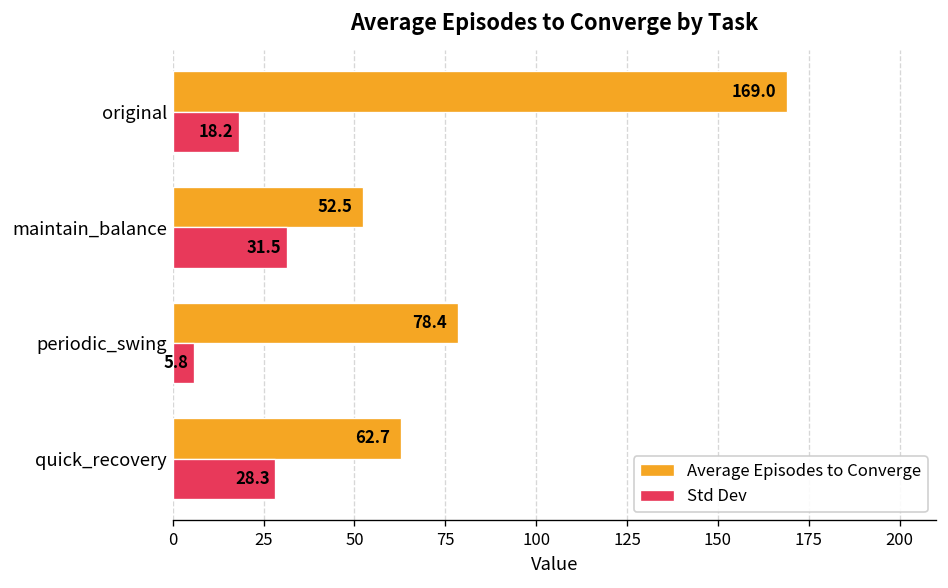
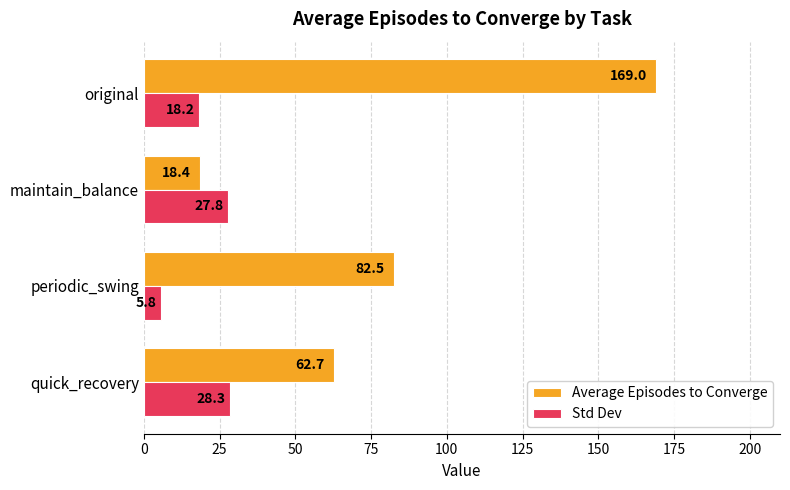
Average Episodes to Converge, maintain_balance: 52.5 -> 18.4
Std Dev, maintain_balance: 31.5 -> 27.8
Average Episodes to Converge, periodic_swing: 78.4 -> 82.5
